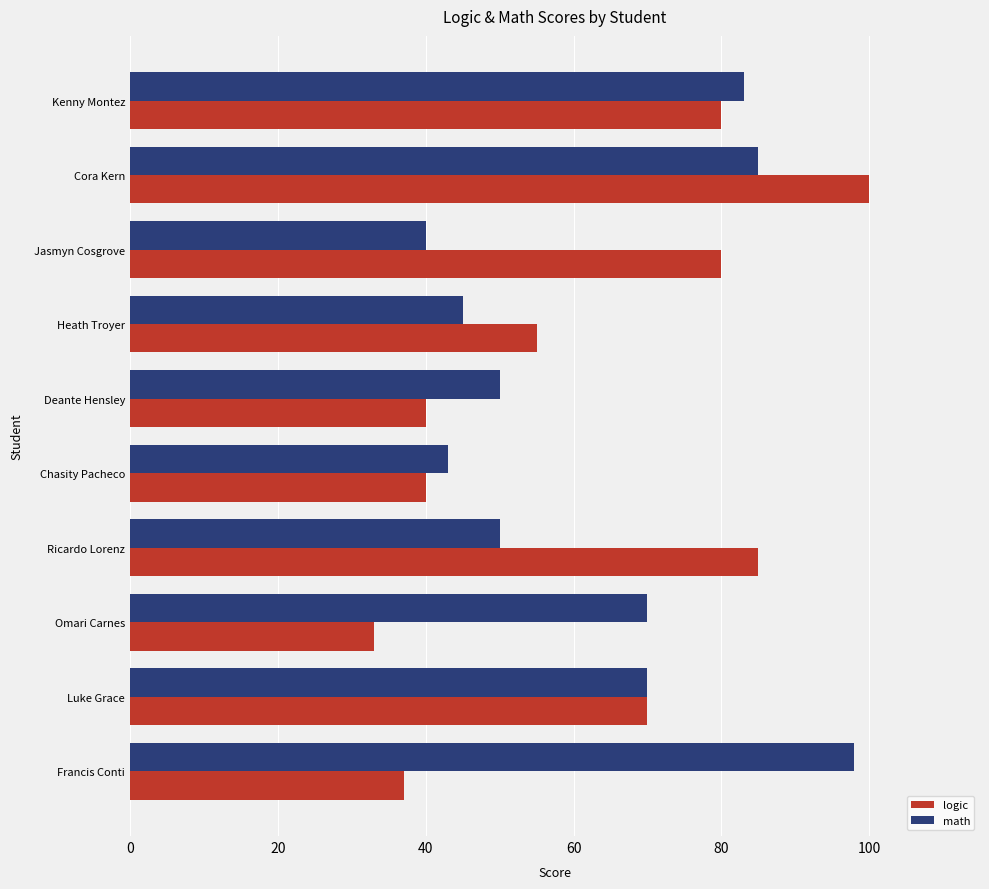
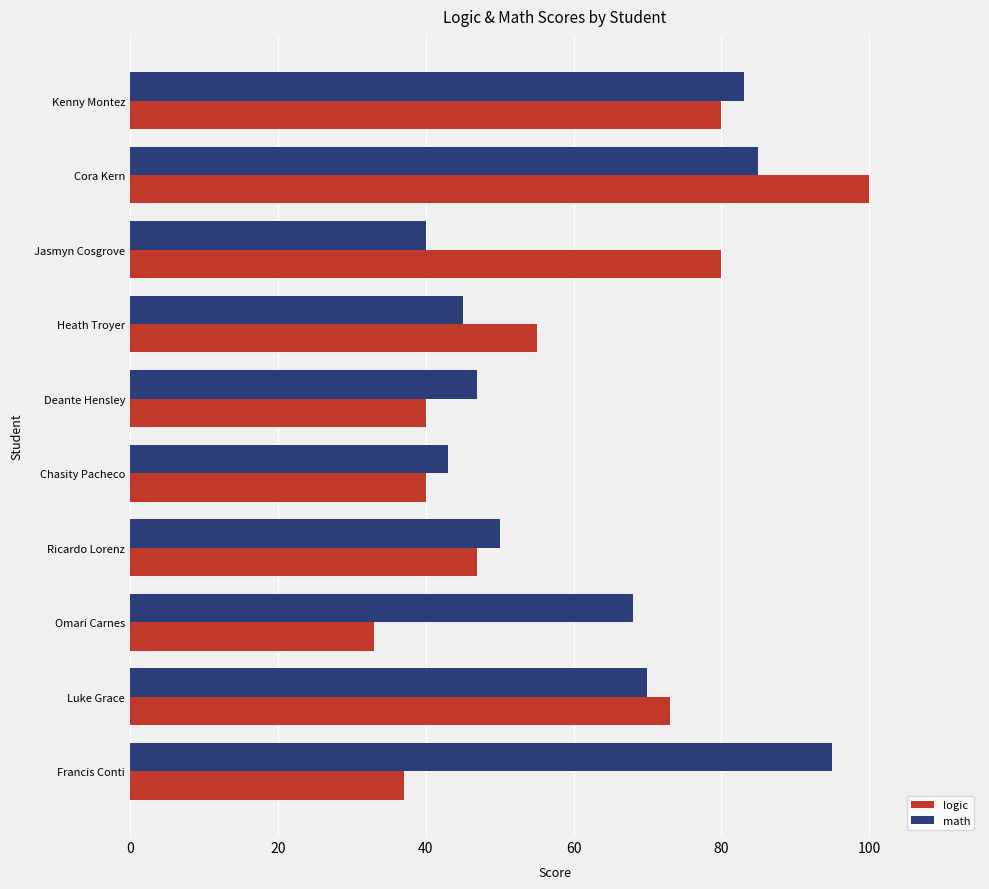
math, Deante Hensley: 50 -> 47
logic, Ricardo Lorenz: 85 -> 47
math, Omari Carnes: 70 -> 68
logic, Luke Grace: 70 -> 73
math, Francis Conti: 98 -> 95
